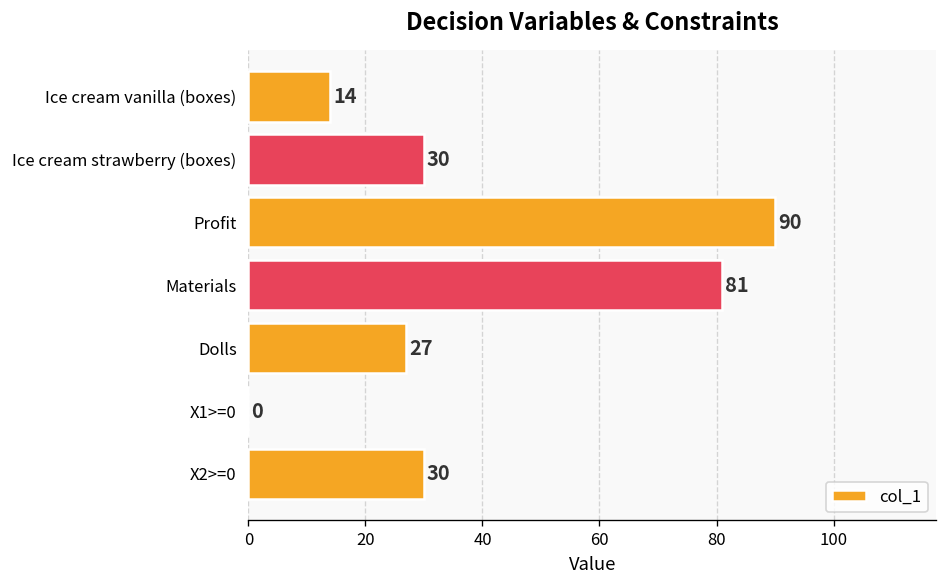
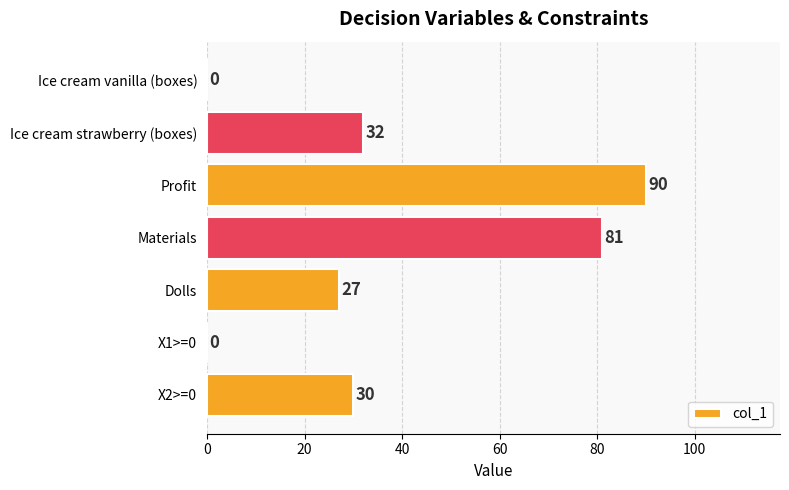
Ice cream vanilla (boxes): 14 -> 0
Ice cream strawberry (boxes): 30 -> 32
